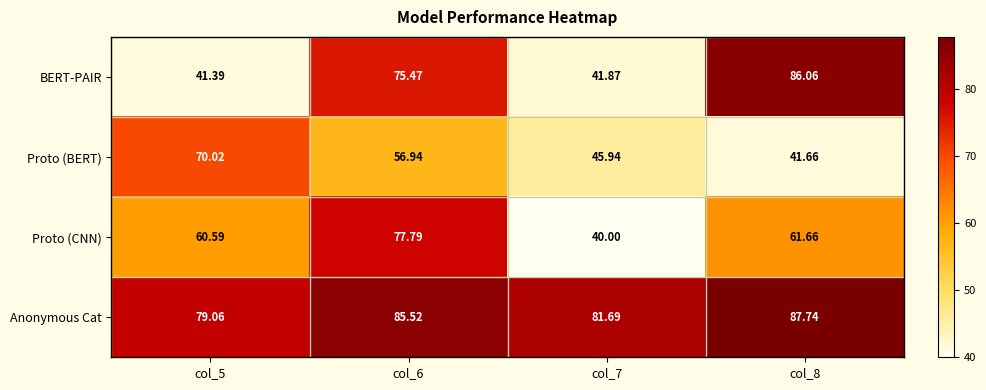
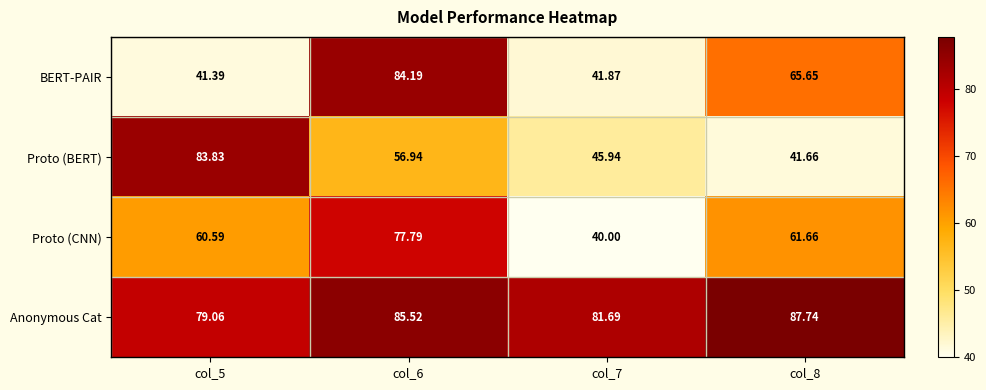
BERT-PAIR, col_6: 75.47 -> 84.19
BERT-PAIR, col_8: 86.06 -> 65.65
Proto (BERT), col_5: 70.02 -> 83.83
